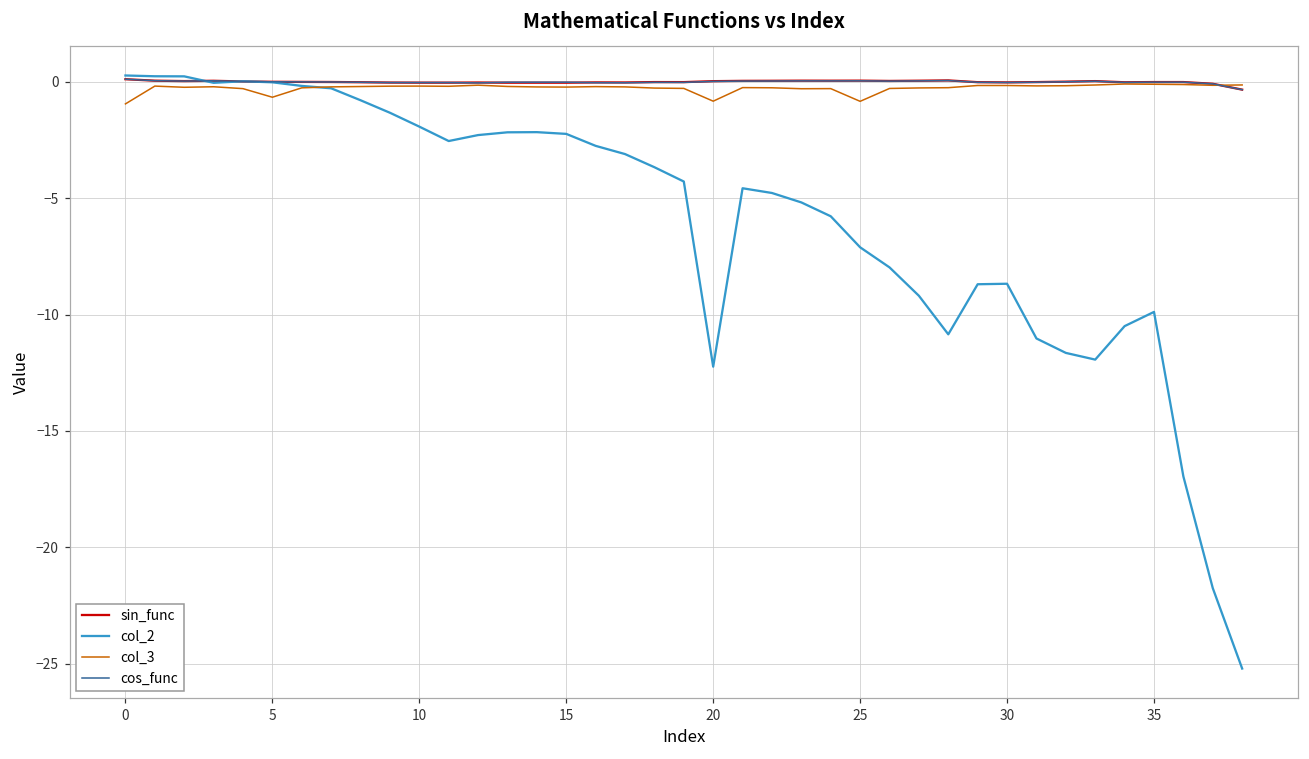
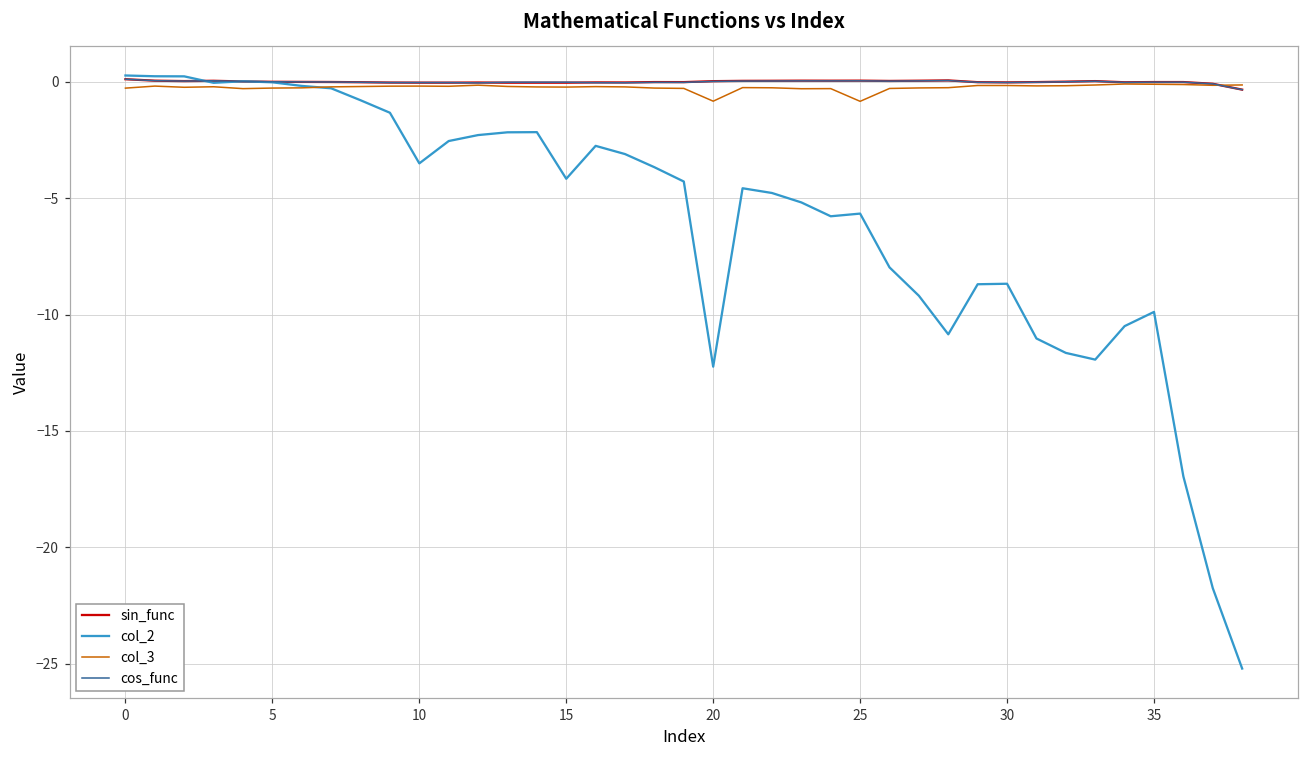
col_3, 0: -0.9 -> -0.3
col_3, 5: -0.7 -> -0.3
col_2, 10: -1.9 -> -3.5
col_2, 15: -2.2 -> -4.2
col_2, 25: -7.1 -> -5.7
